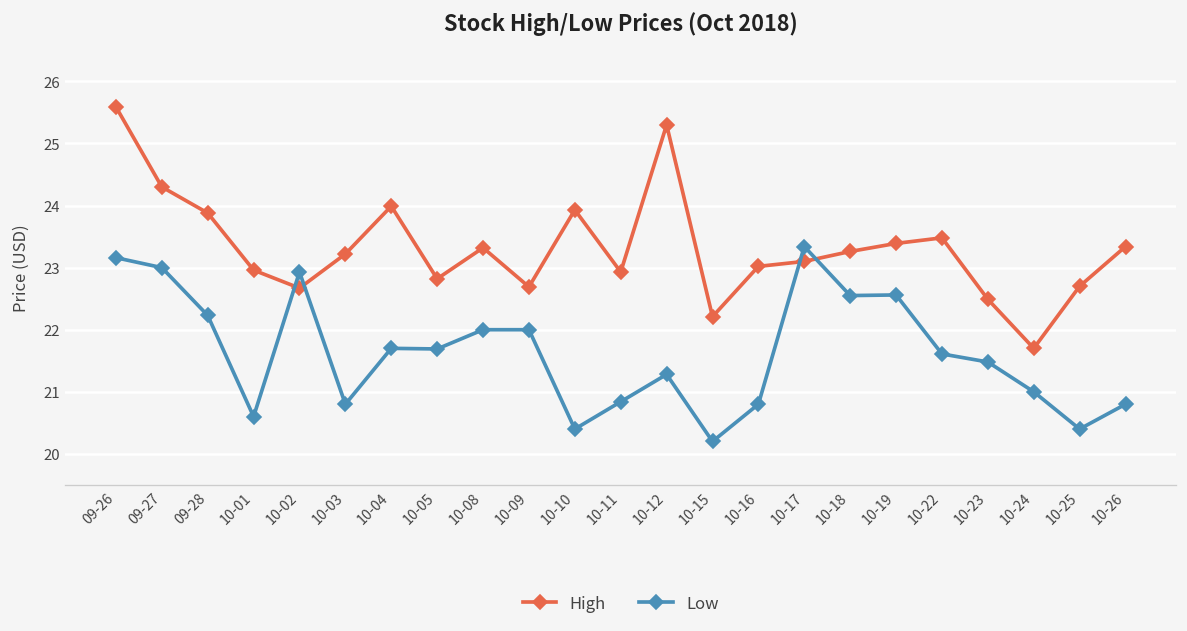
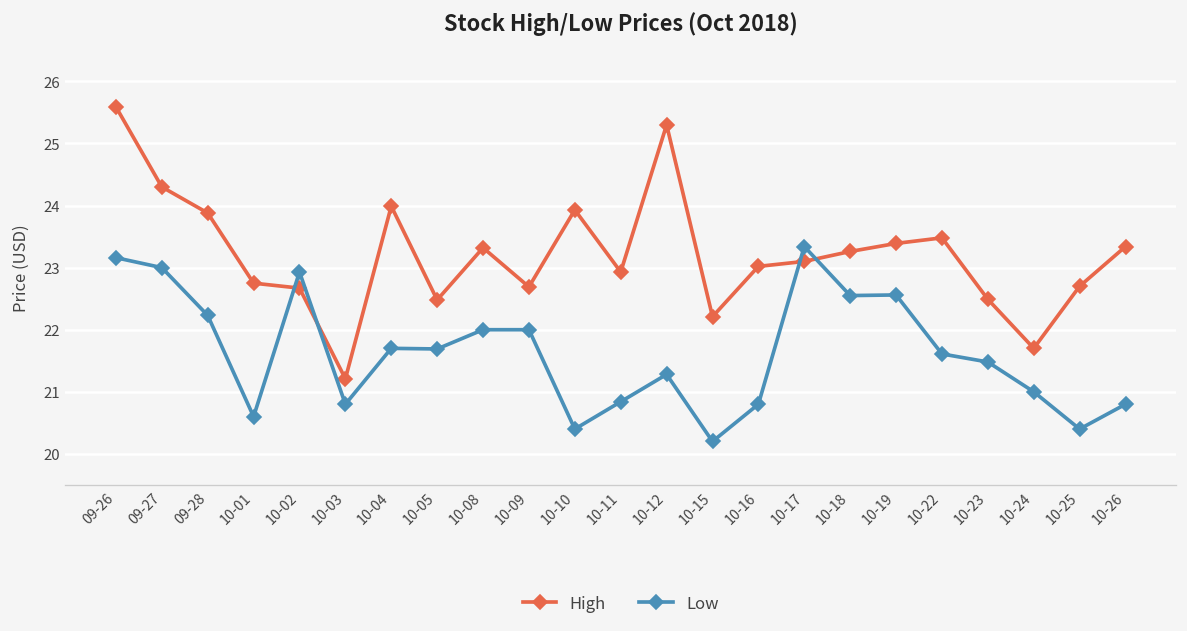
High, 10-01: 23.0 -> 22.8
High, 10-03: 23.2 -> 21.2
High, 10-05: 22.8 -> 22.5
